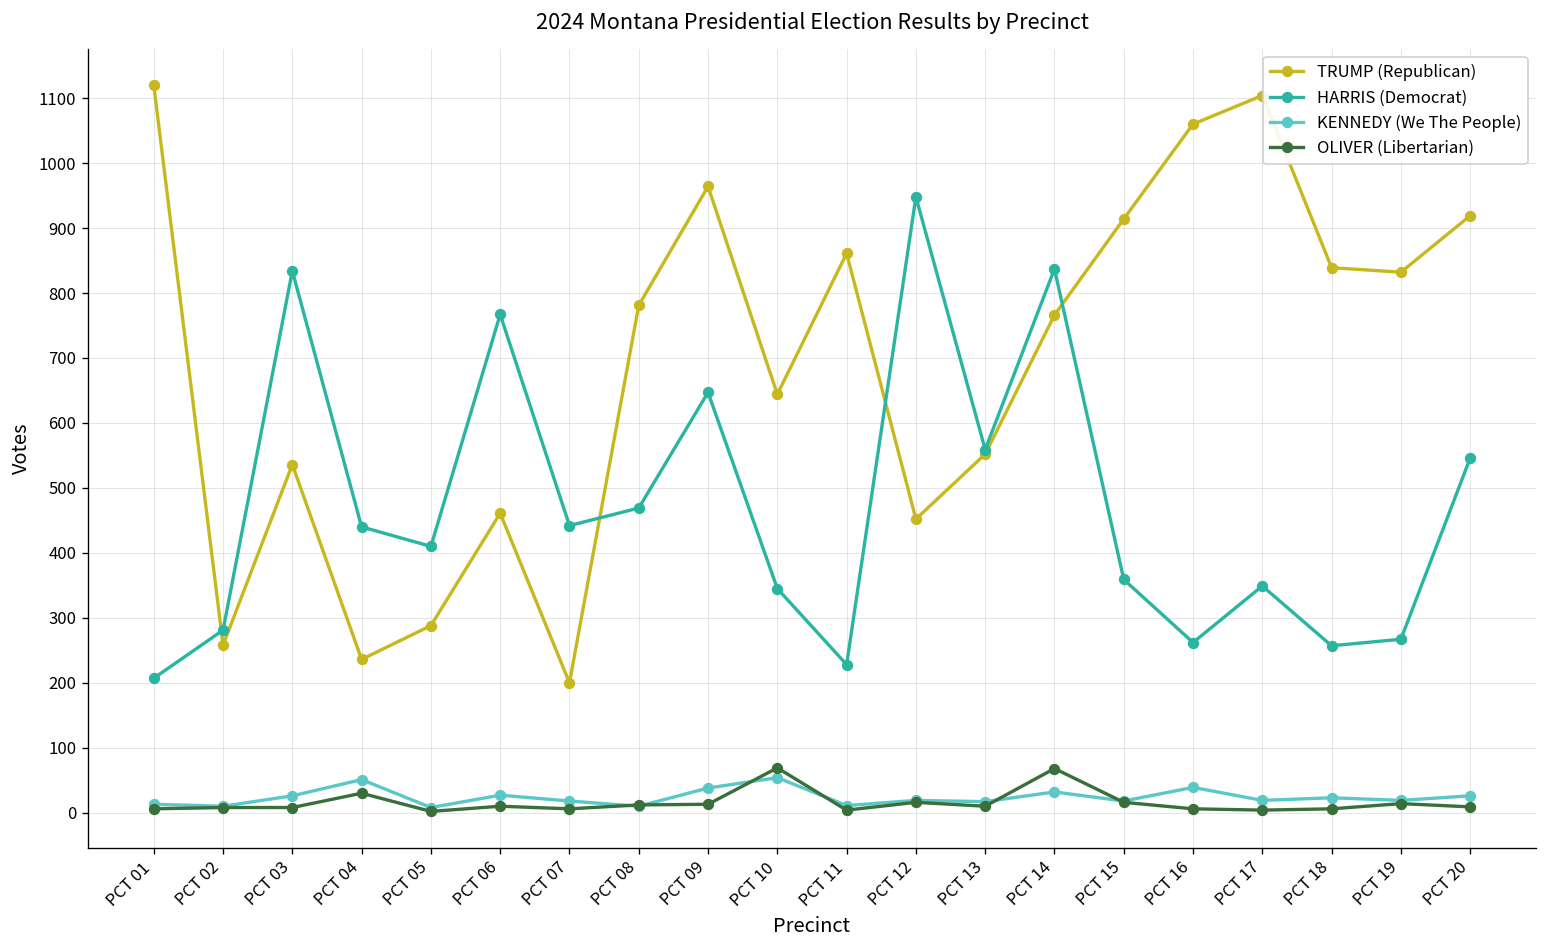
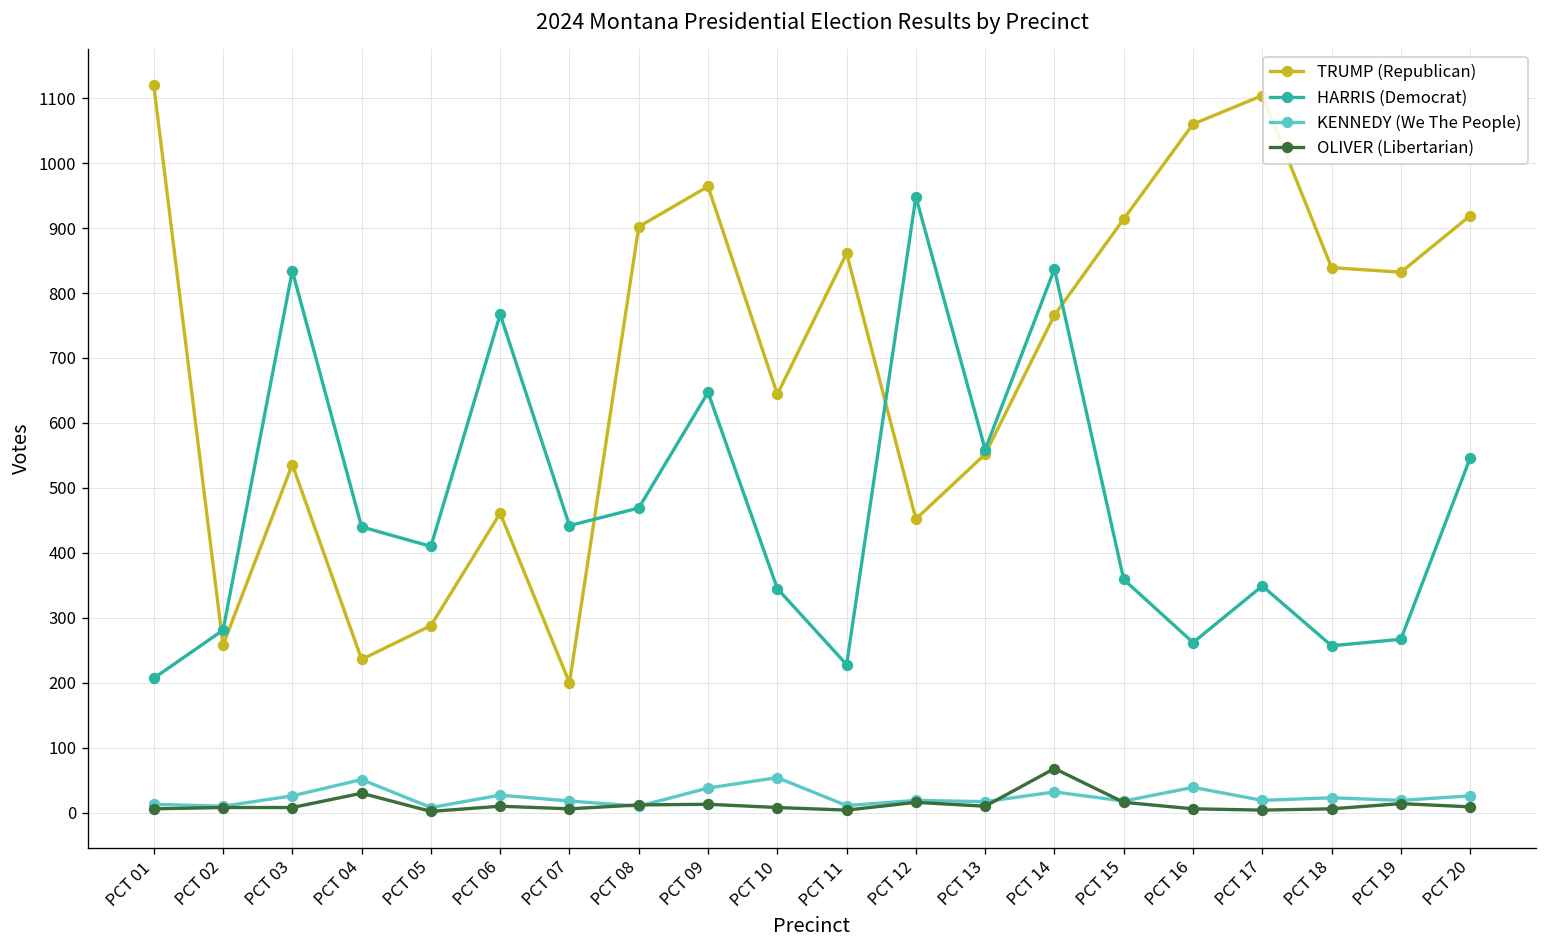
TRUMP (Republican), PCT 08: 780 -> 900
OLIVER (Libertarian), PCT 10: 70 -> 10
